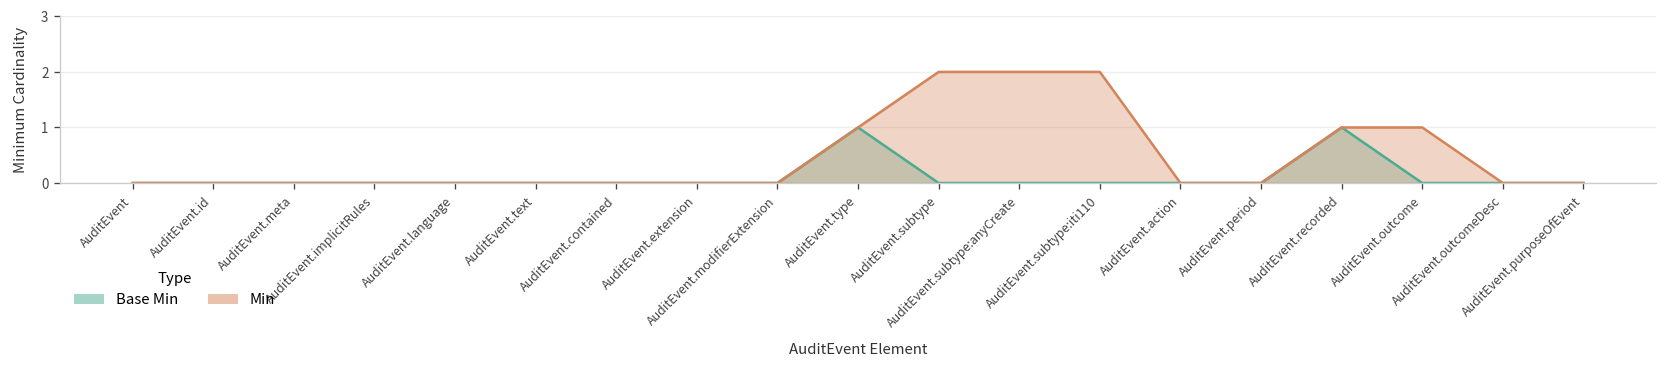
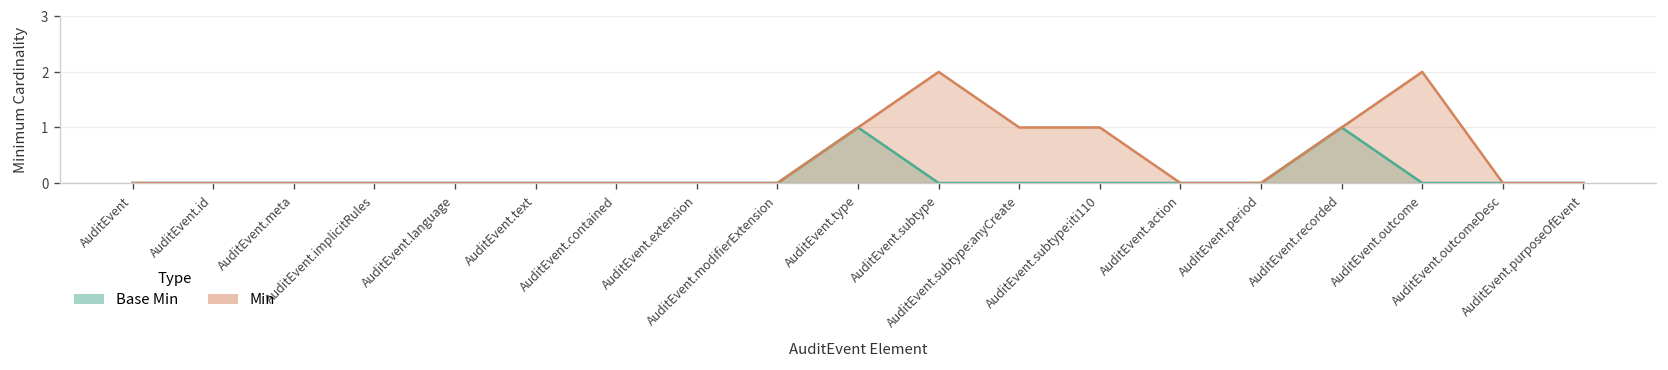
Min, AuditEvent.subtype:anyCreate: 2 -> 1
Min, AuditEvent.subtype:iti110: 2 -> 1
Min, AuditEvent.outcome: 1 -> 2
